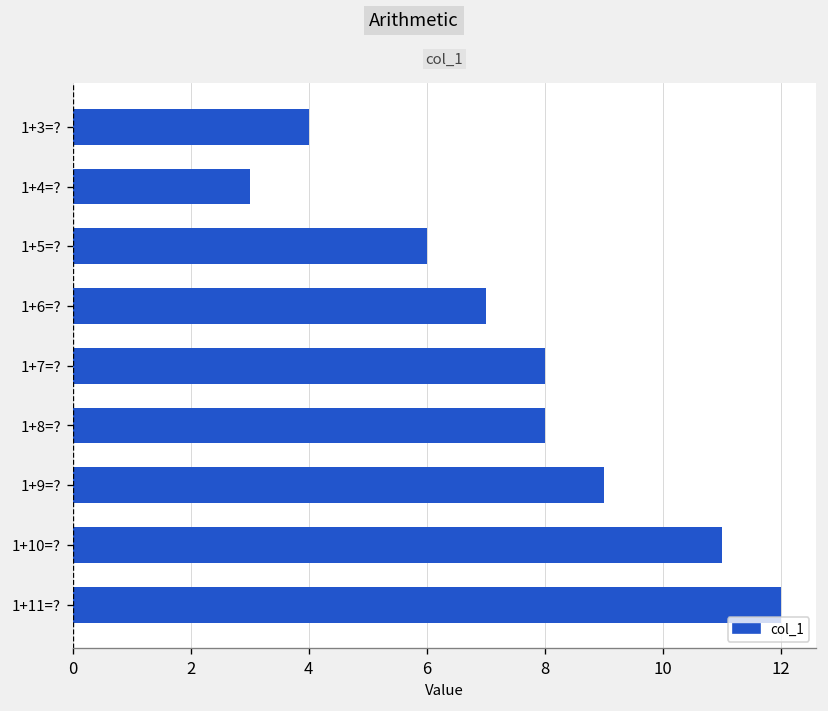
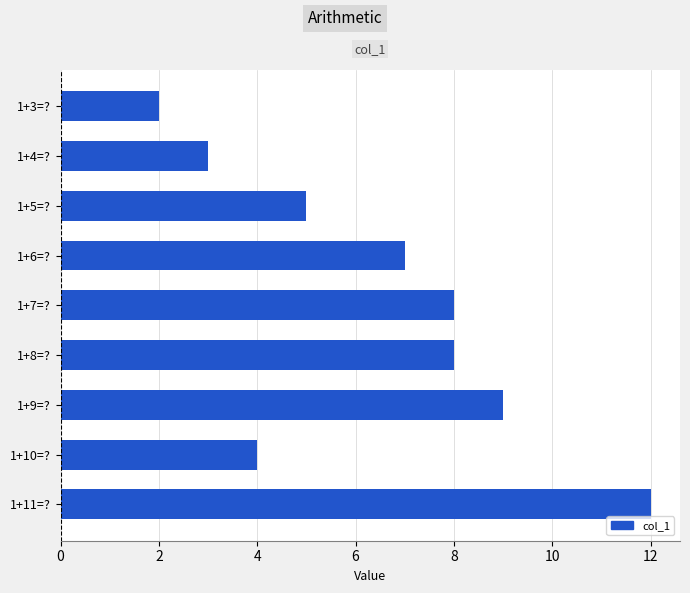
1+3=?: 4 -> 2
1+5=?: 6 -> 5
1+10=?: 11 -> 4
